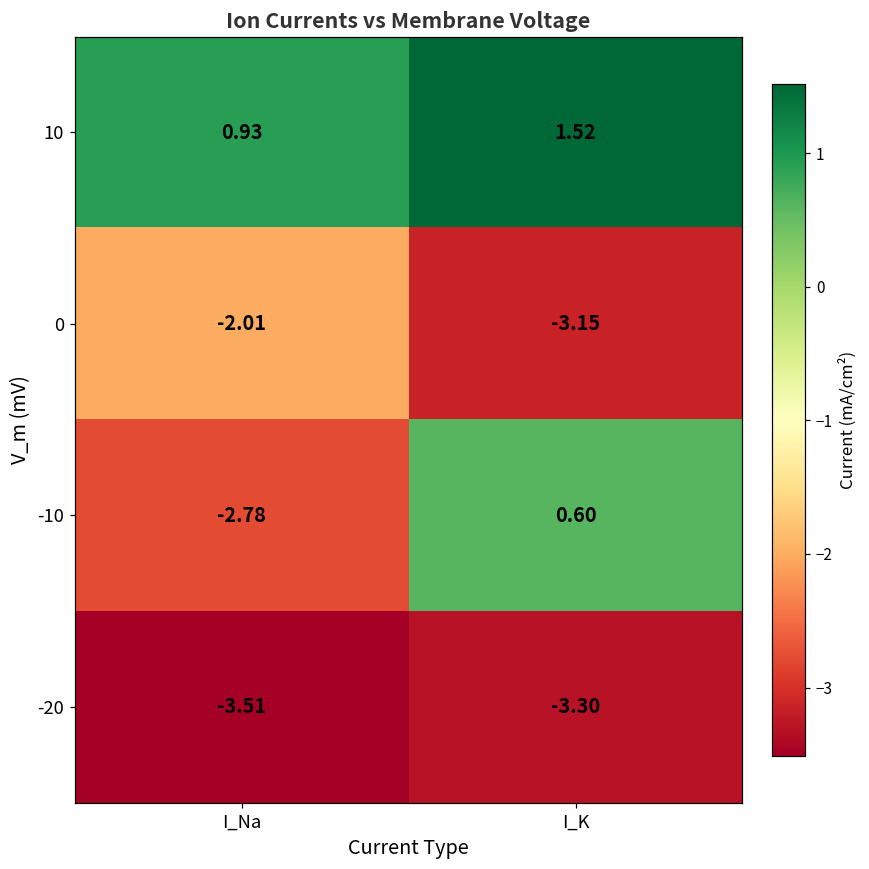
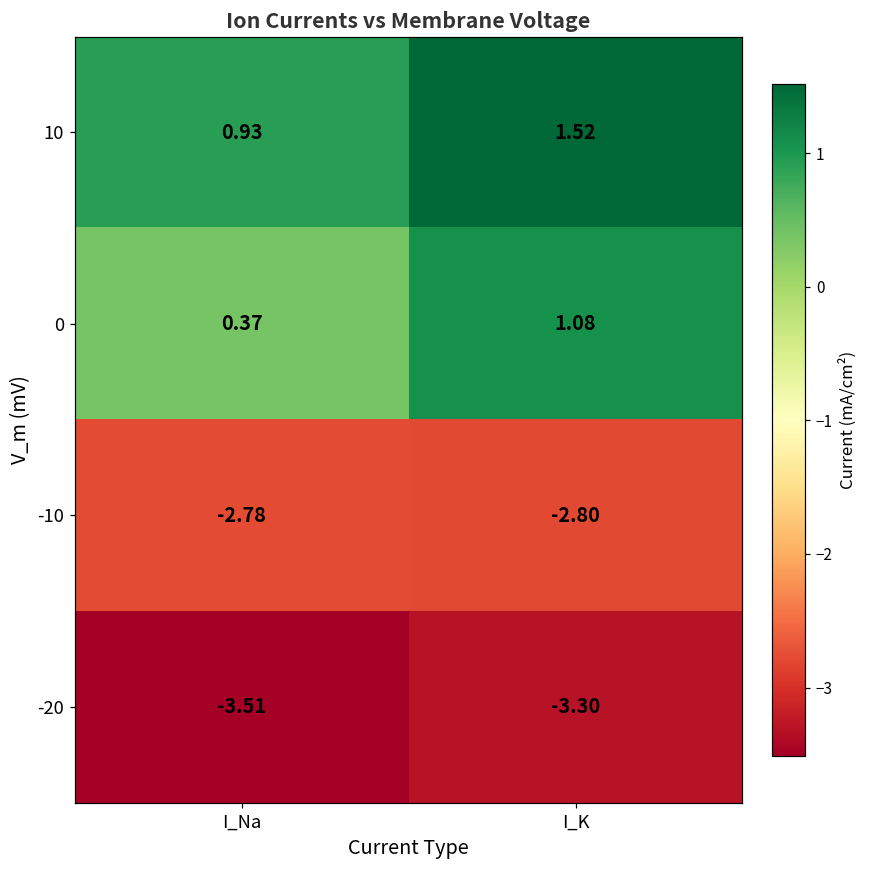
0, I_Na: -2.01 -> 0.37
0, I_K: -3.15 -> 1.08
-10, I_K: 0.60 -> -2.80
